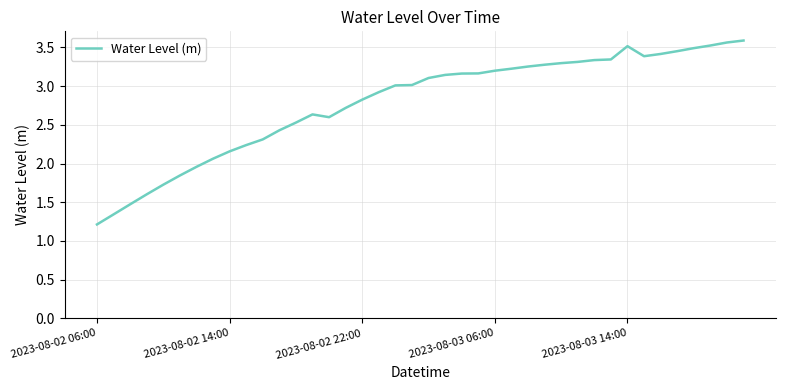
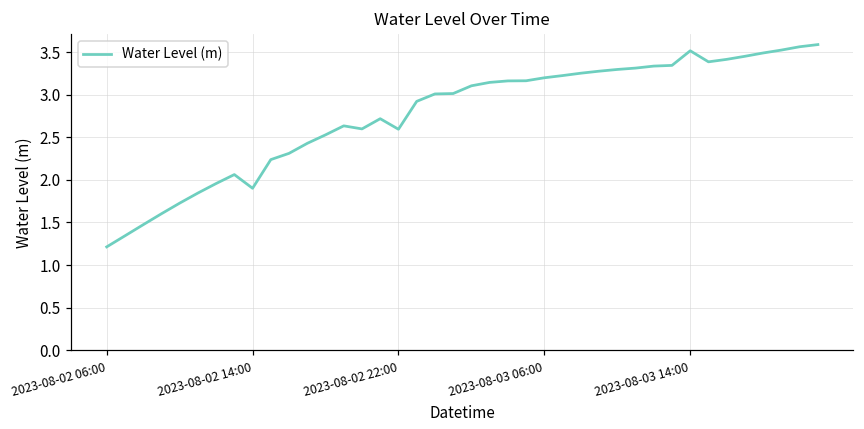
2023-08-02 14:00: 2.2 -> 1.9
2023-08-02 22:00: 2.8 -> 2.6
